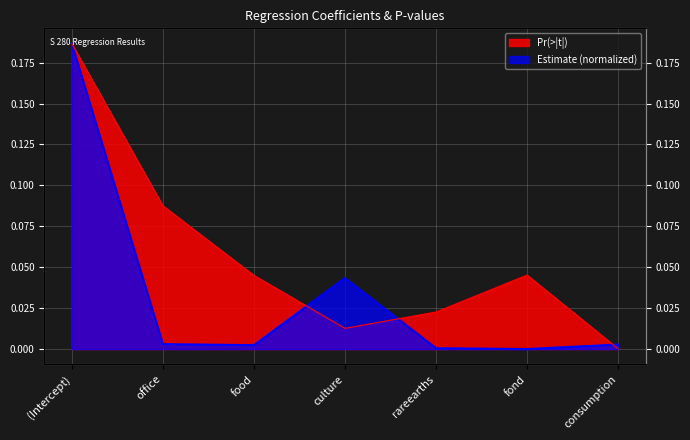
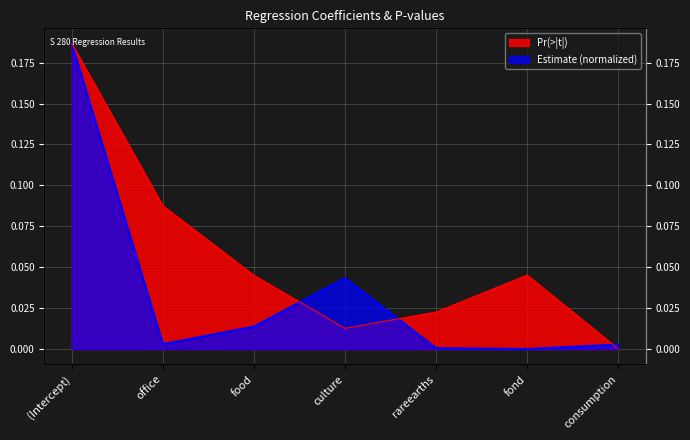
Estimate (normalized), food: 0.002 -> 0.014
